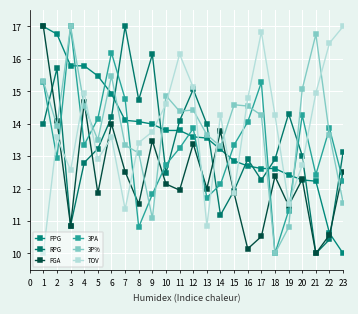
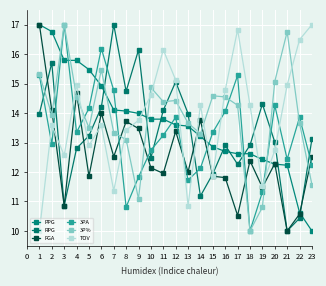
FGA, 8: 11.5 -> 13.7
FGA, 16: 10.1 -> 11.8
